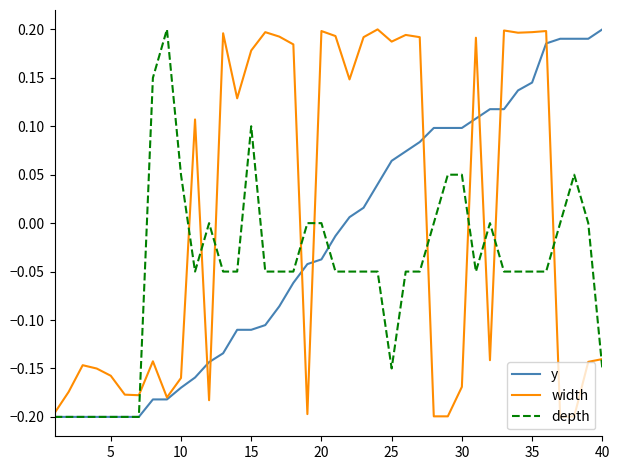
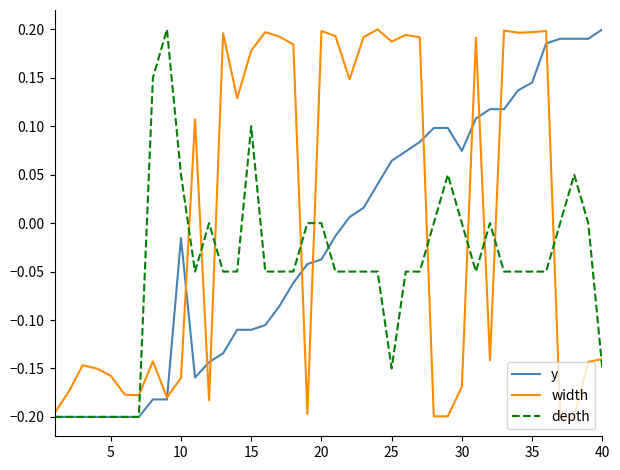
y, 10: -0.17 -> -0.02
y, 30: 0.10 -> 0.07
depth, 30: 0.05 -> 0.00
